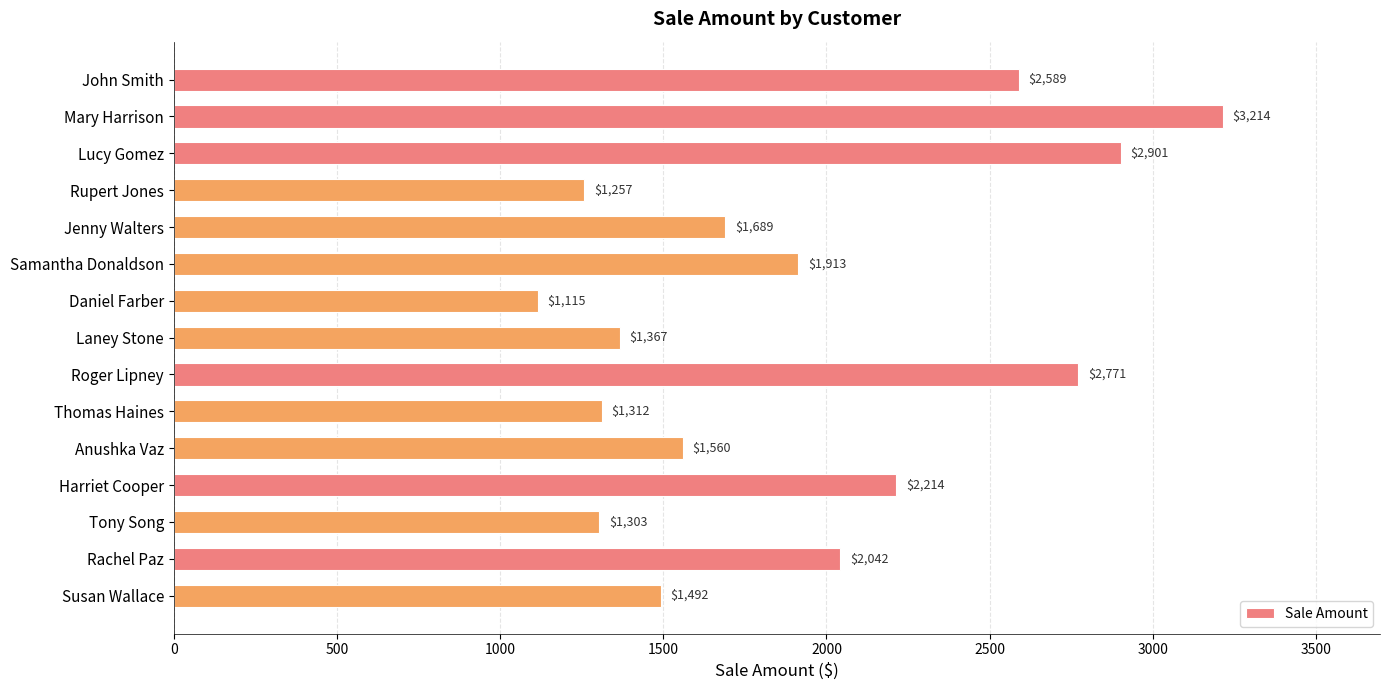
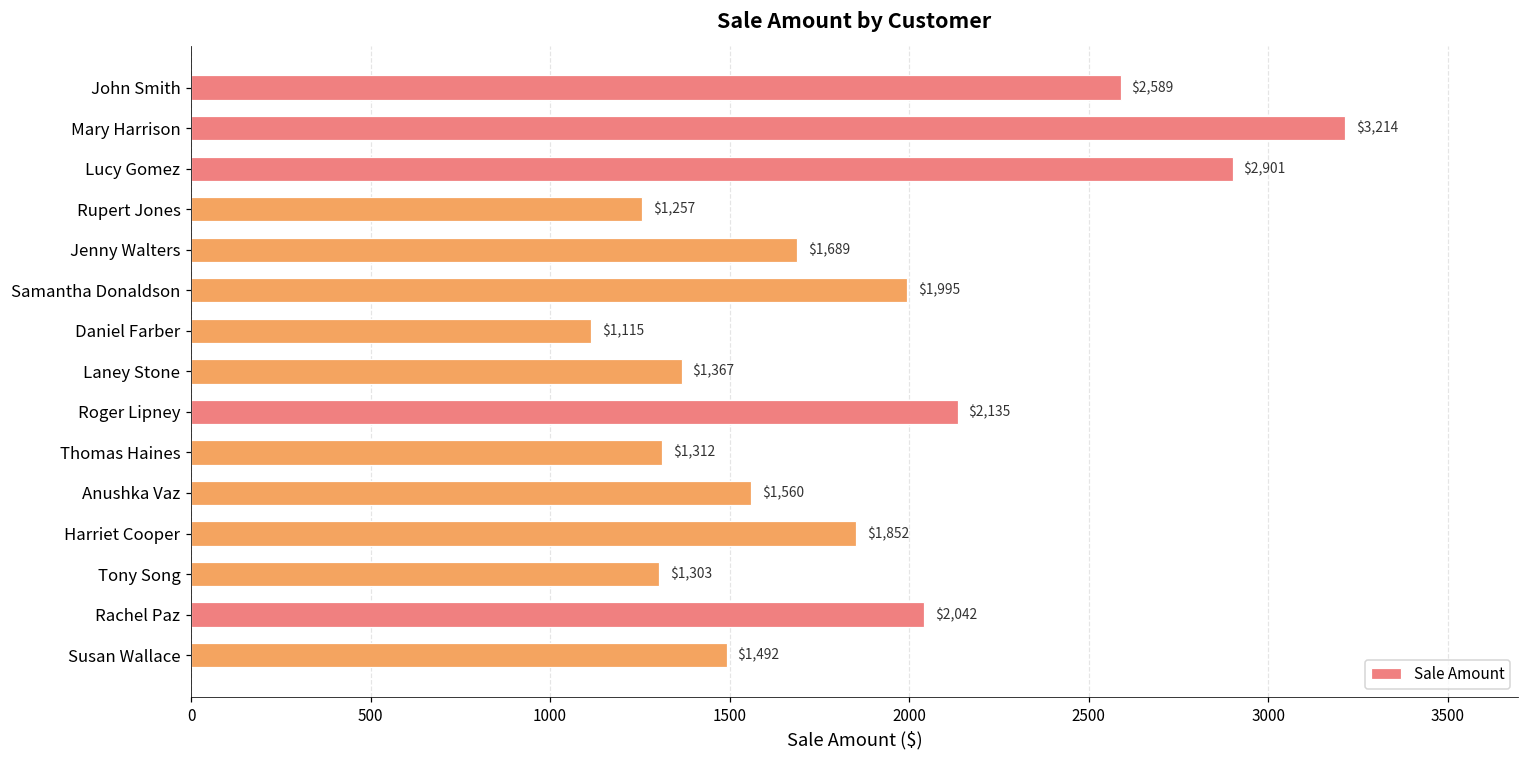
Samantha Donaldson: $1,913 -> $1,995
Roger Lipney: $2,771 -> $2,135
Harriet Cooper: $2,214 -> $1,852
